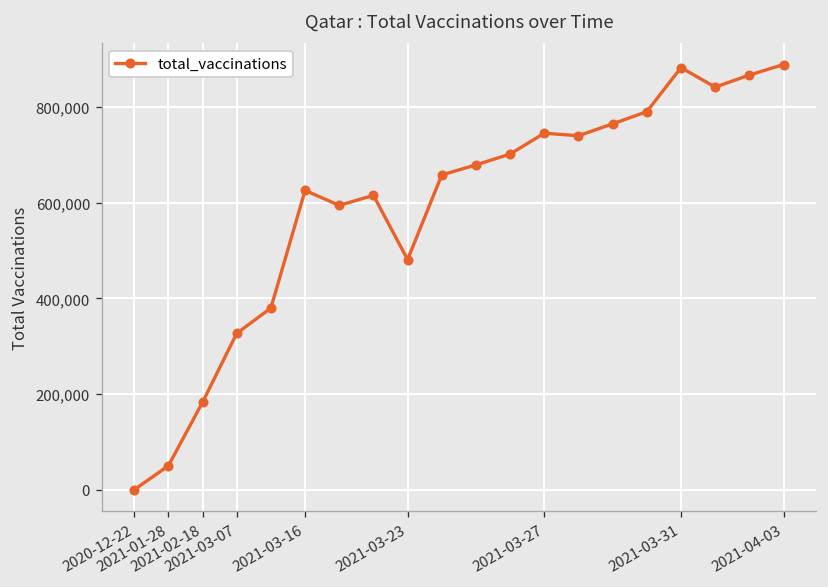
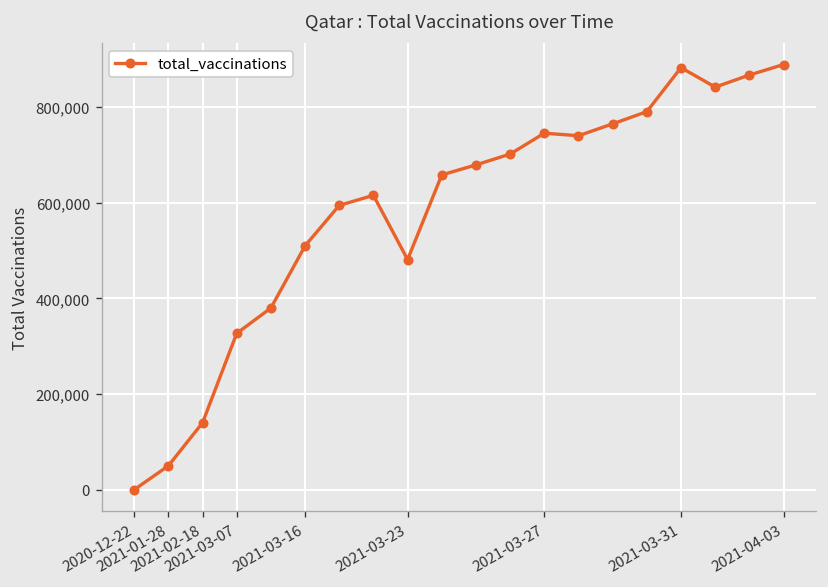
2021-02-18: 180,000 -> 140,000
2021-03-16: 630,000 -> 510,000
